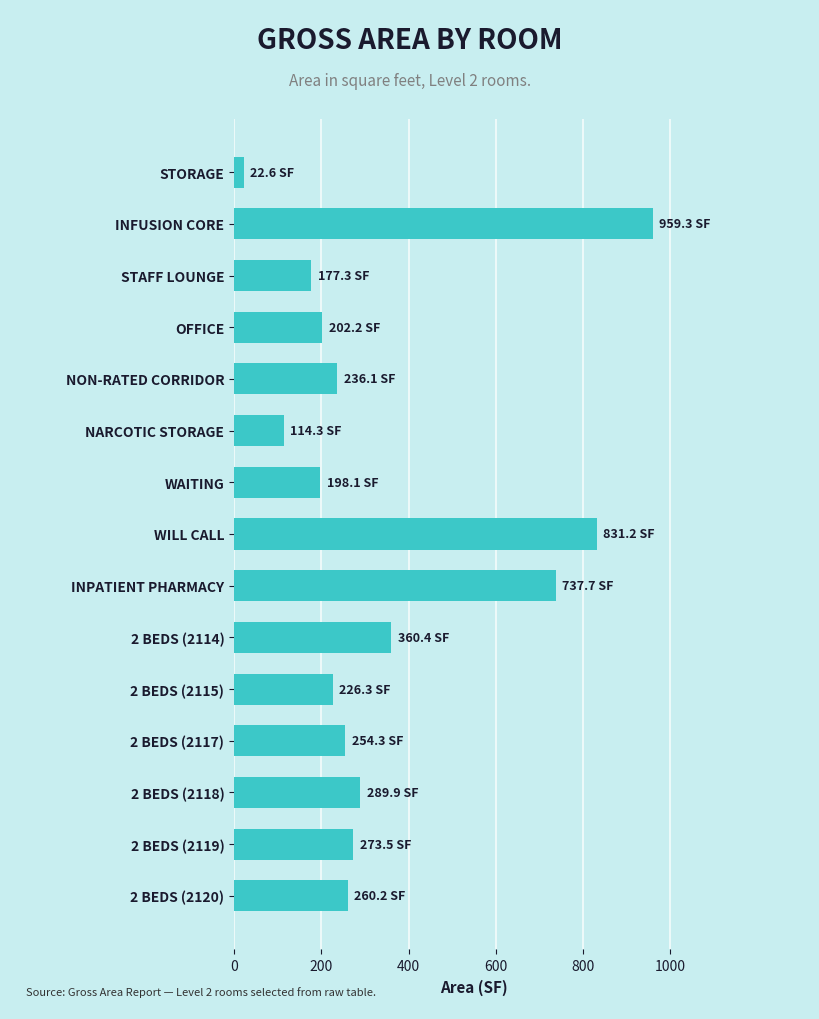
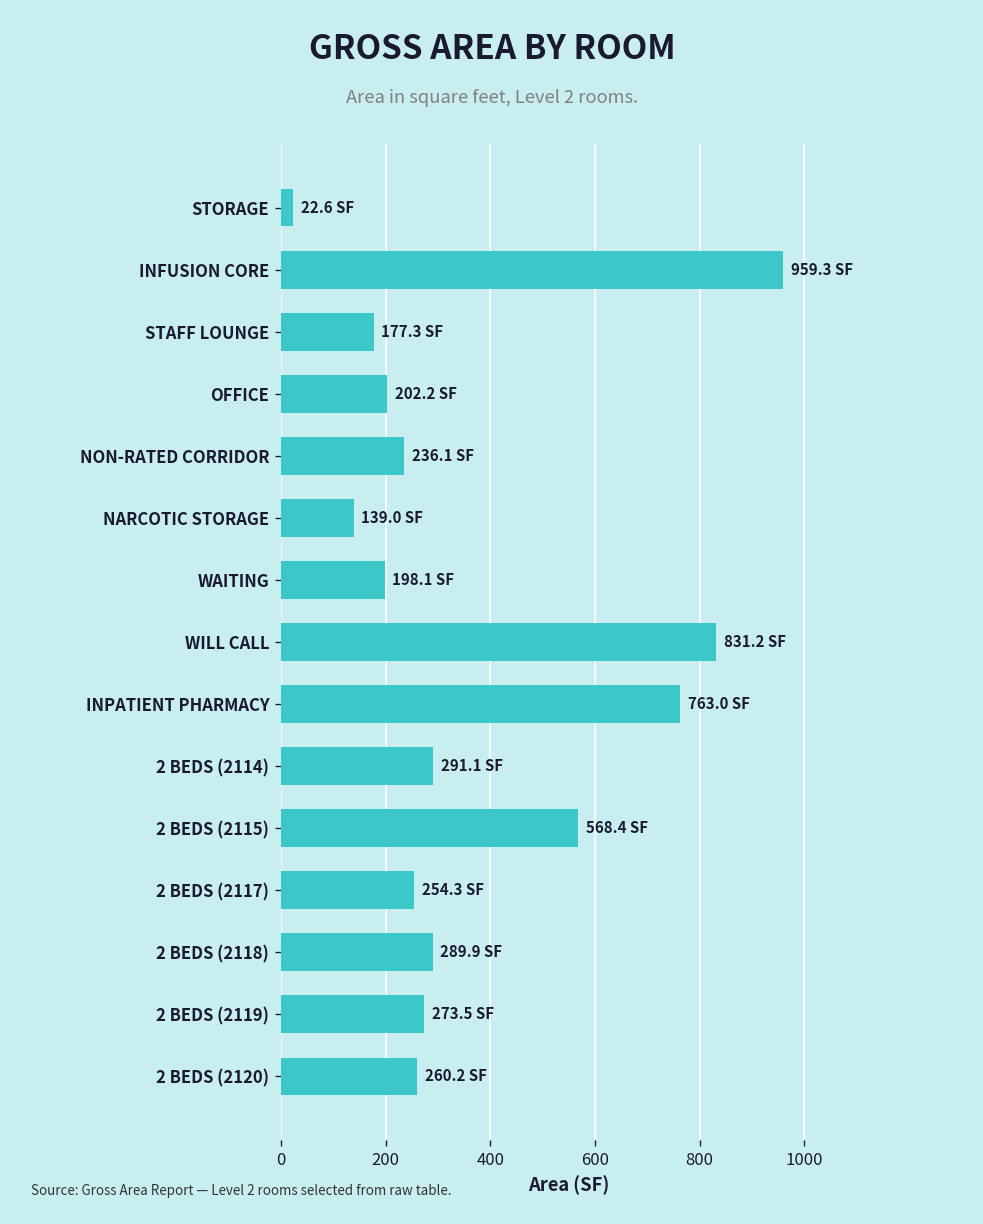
NARCOTIC STORAGE: 114.3 -> 139.0
INPATIENT PHARMACY: 737.7 -> 763.0
2 BEDS (2114): 360.4 -> 291.1
2 BEDS (2115): 226.3 -> 568.4
